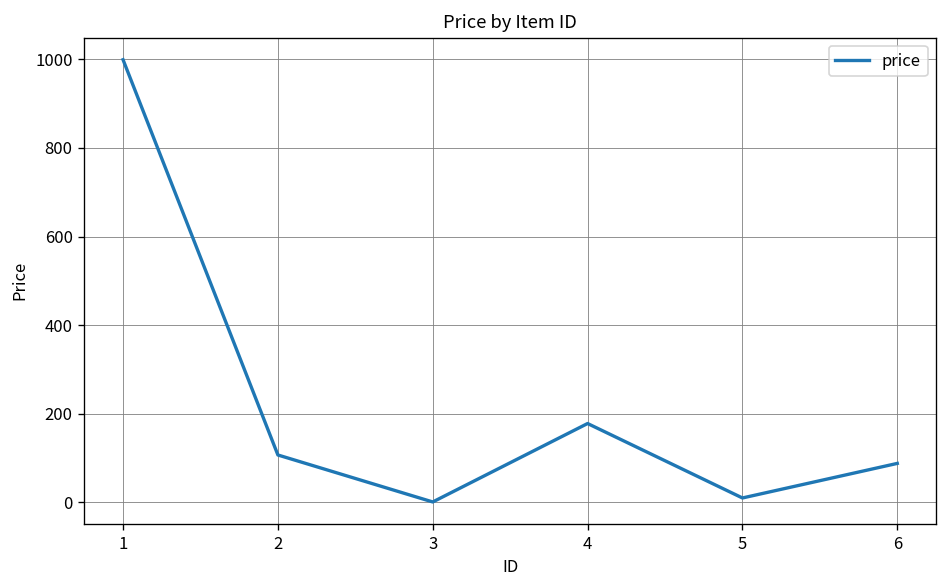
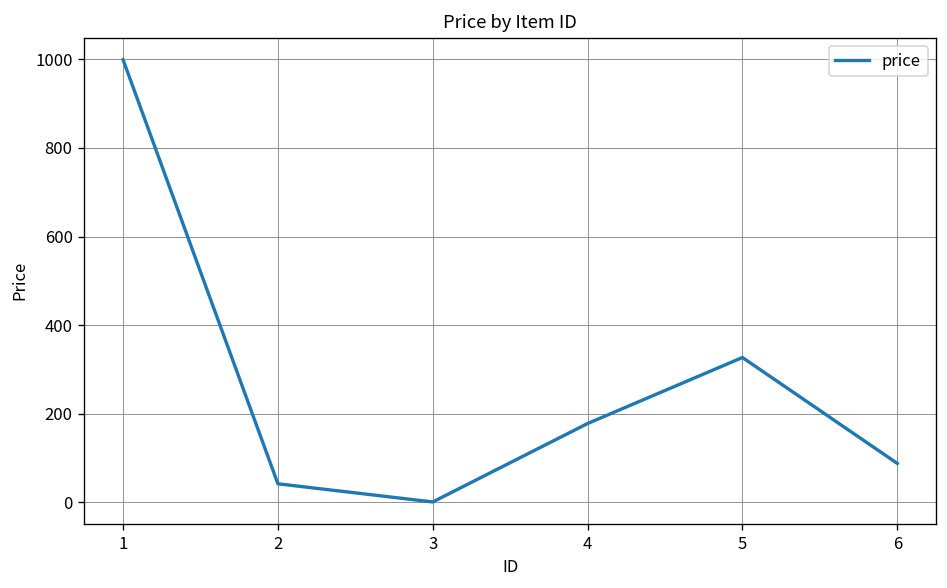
2: 110 -> 40
5: 10 -> 330
